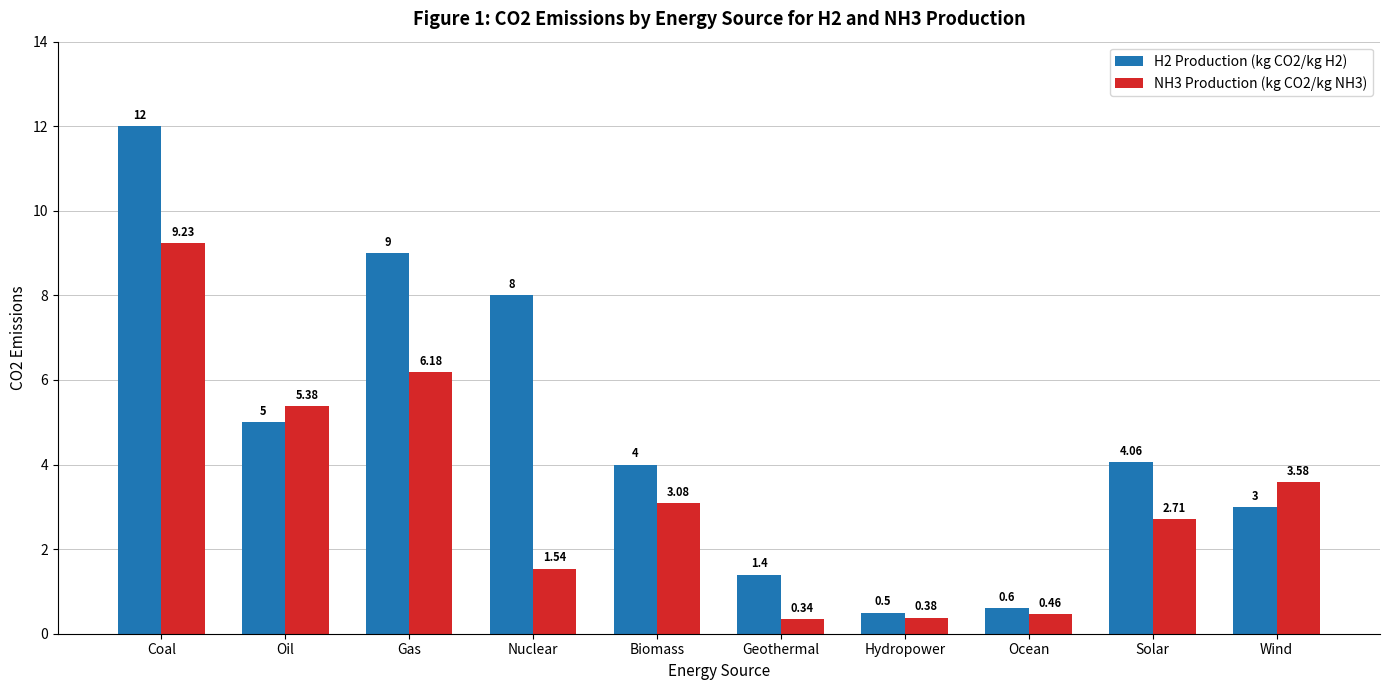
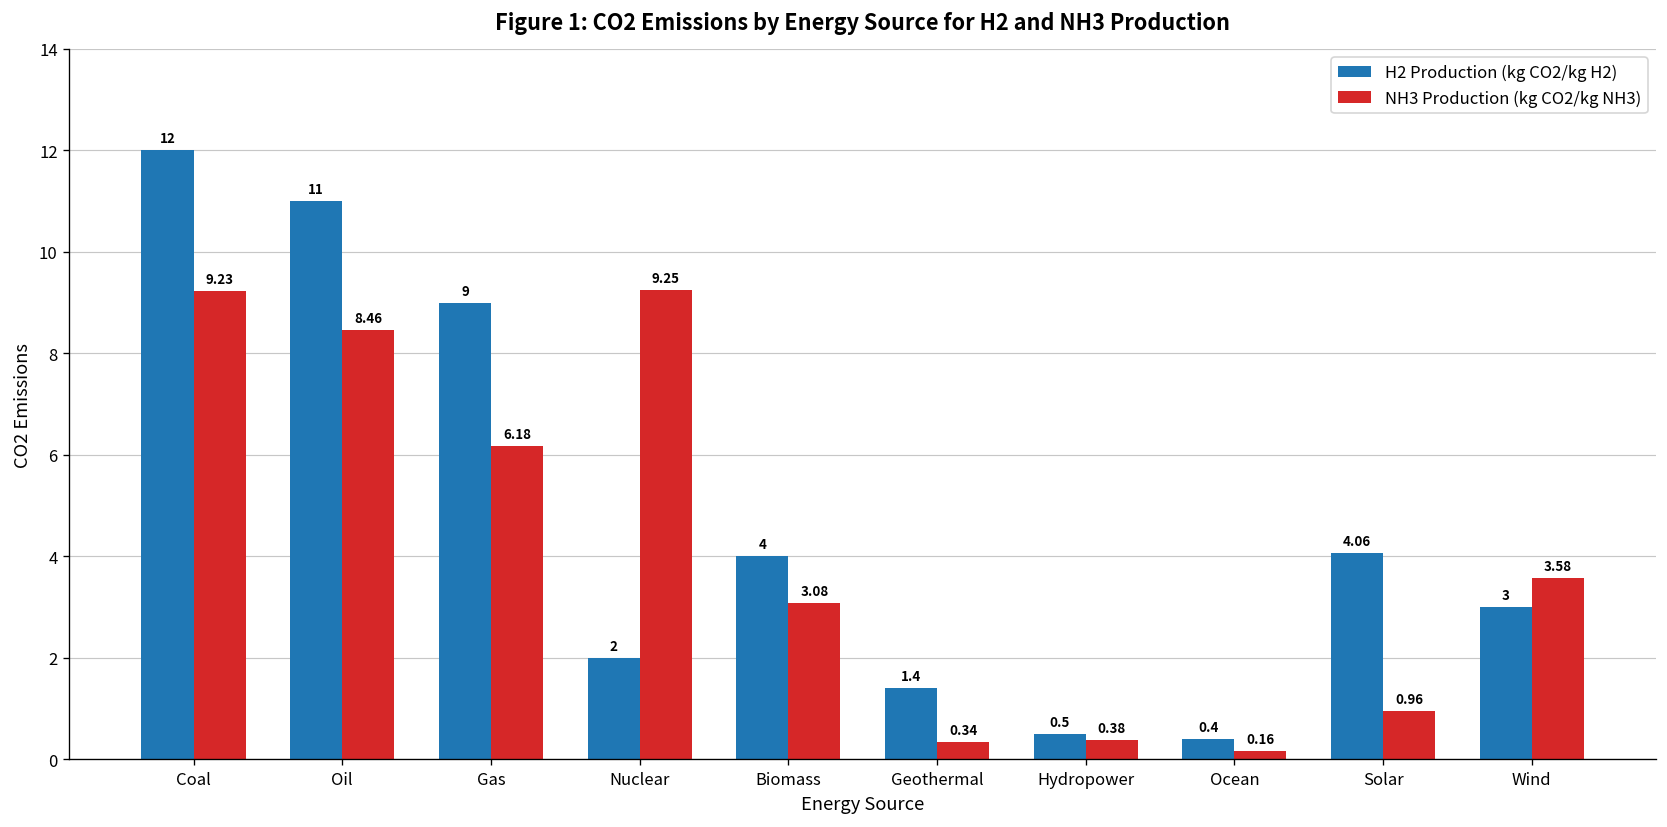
H2 Production (kg CO2/kg H2), Oil: 5 -> 11
NH3 Production (kg CO2/kg NH3), Oil: 5.38 -> 8.46
H2 Production (kg CO2/kg H2), Nuclear: 8 -> 2
NH3 Production (kg CO2/kg NH3), Nuclear: 1.54 -> 9.25
H2 Production (kg CO2/kg H2), Ocean: 0.6 -> 0.4
NH3 Production (kg CO2/kg NH3), Ocean: 0.46 -> 0.16
NH3 Production (kg CO2/kg NH3), Solar: 2.71 -> 0.96
